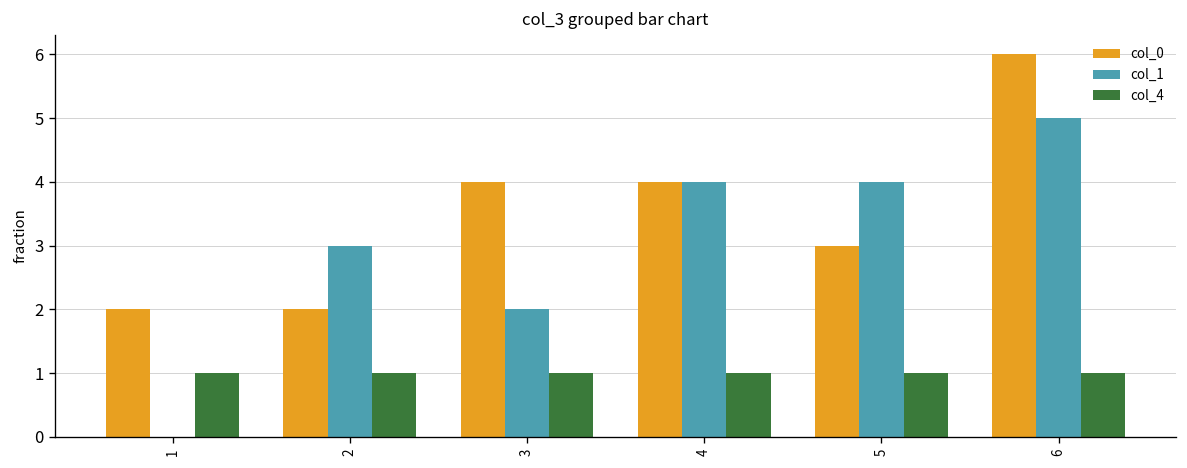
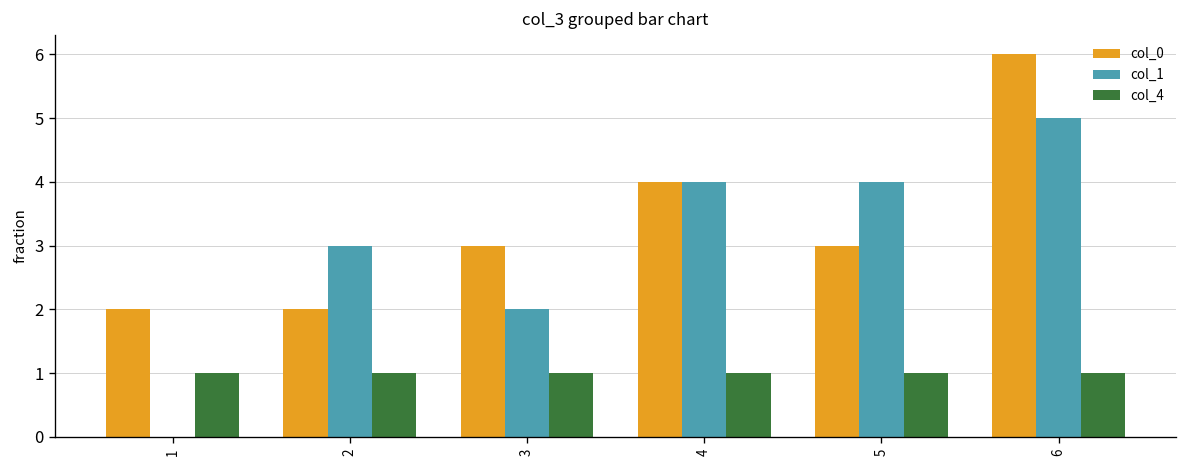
col_0, 3: 4 -> 3
